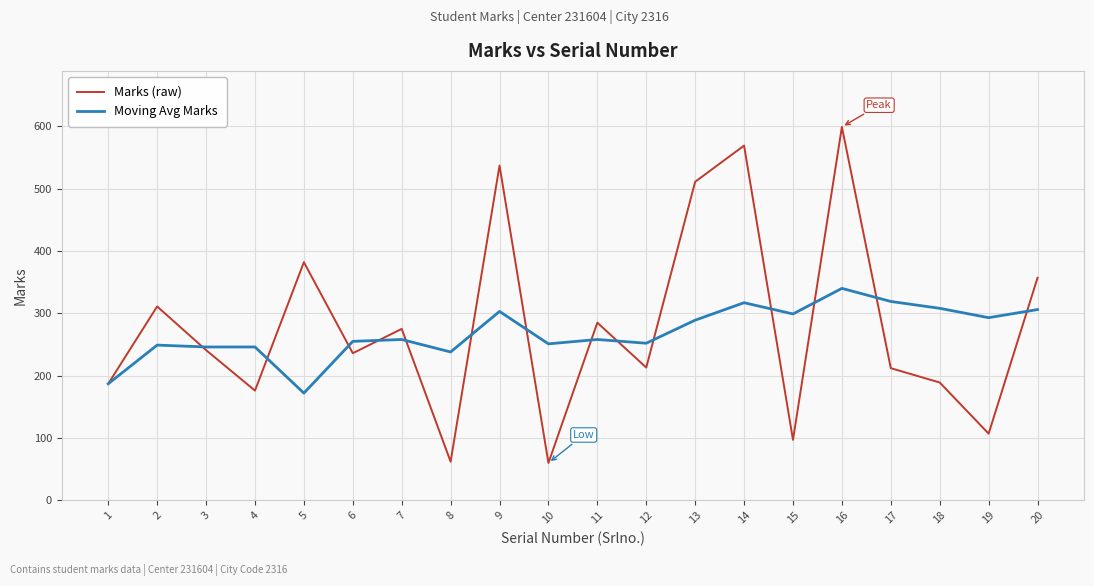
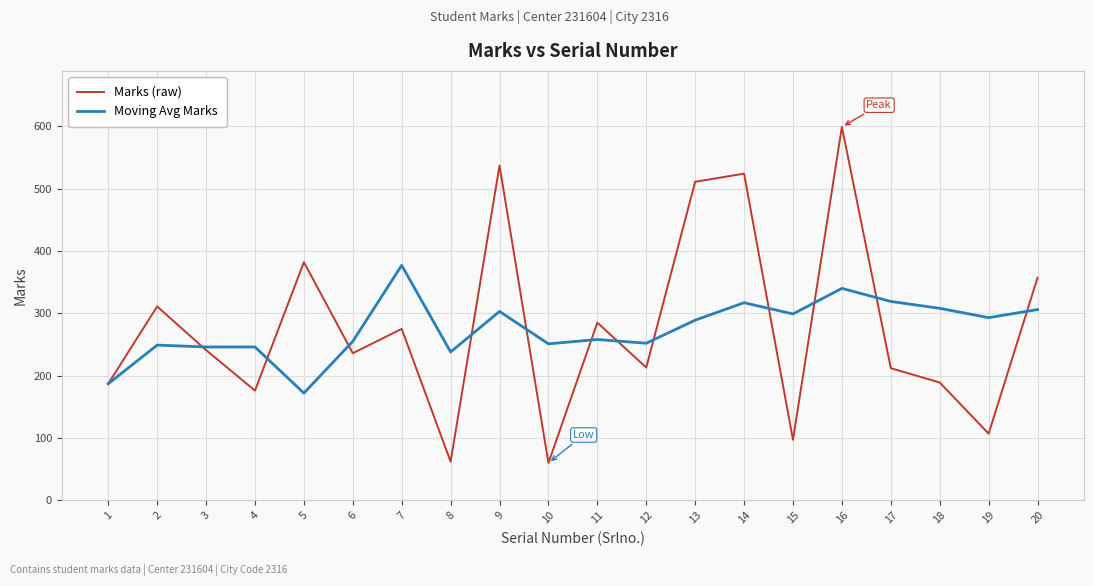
Moving Avg Marks, 7: 260 -> 380
Marks (raw), 14: 570 -> 520
